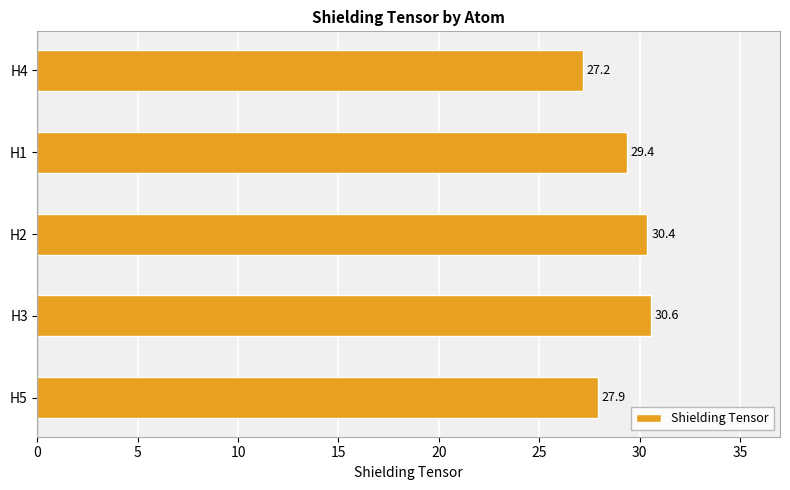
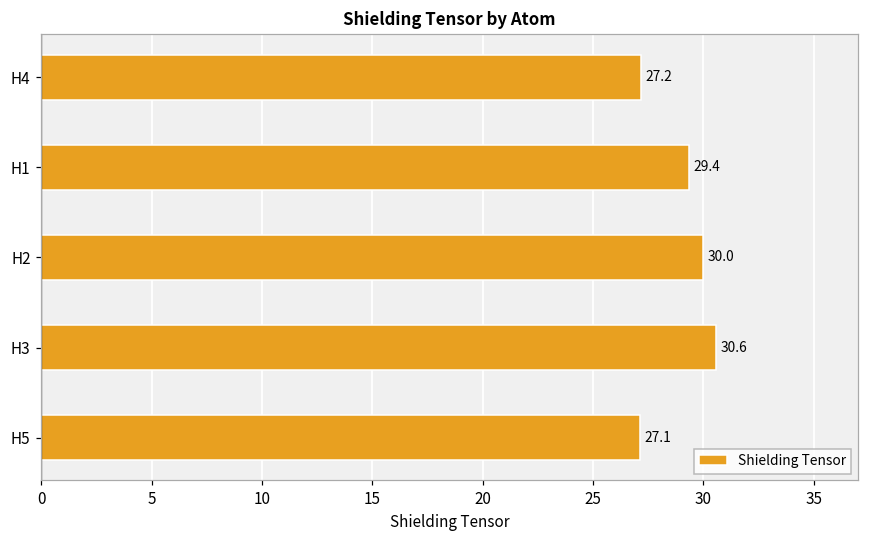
H2: 30.4 -> 30.0
H5: 27.9 -> 27.1
